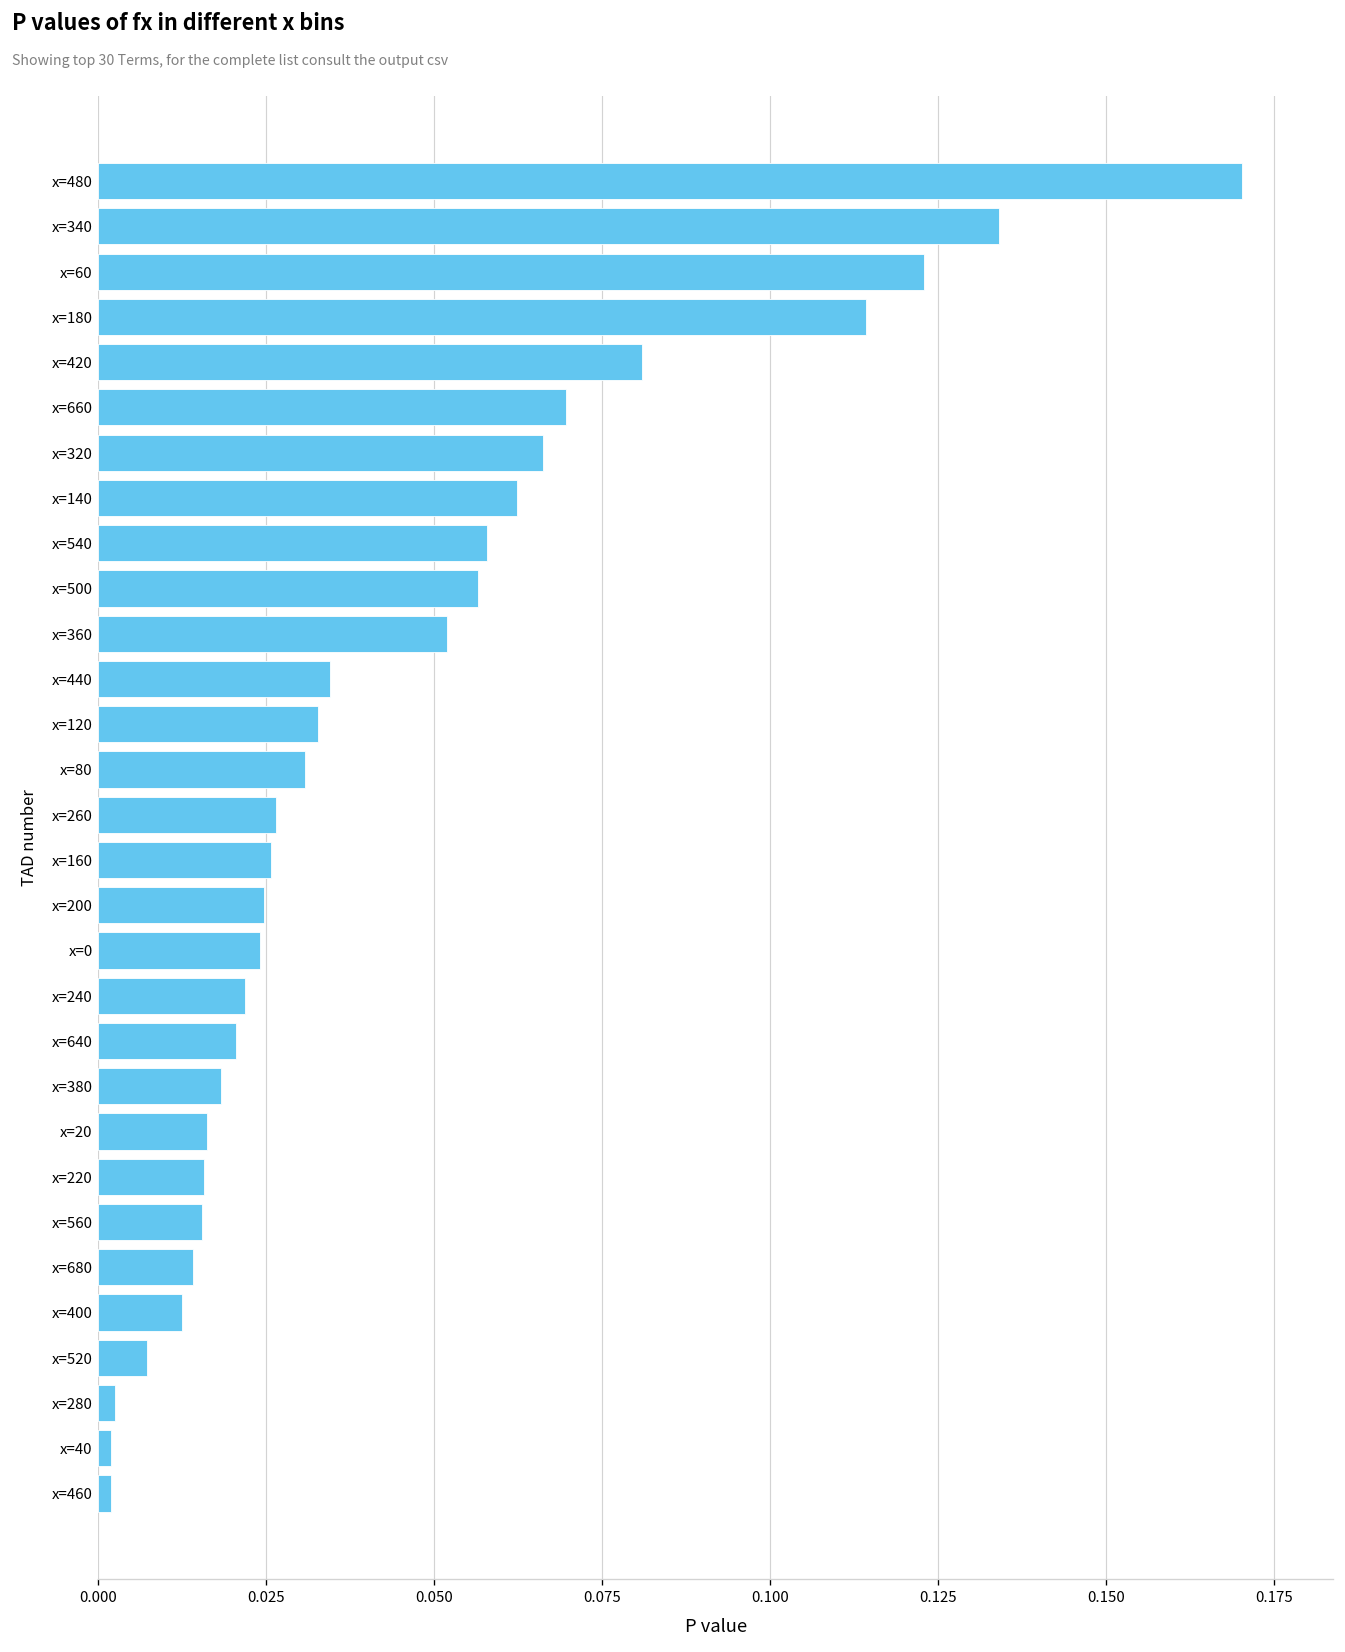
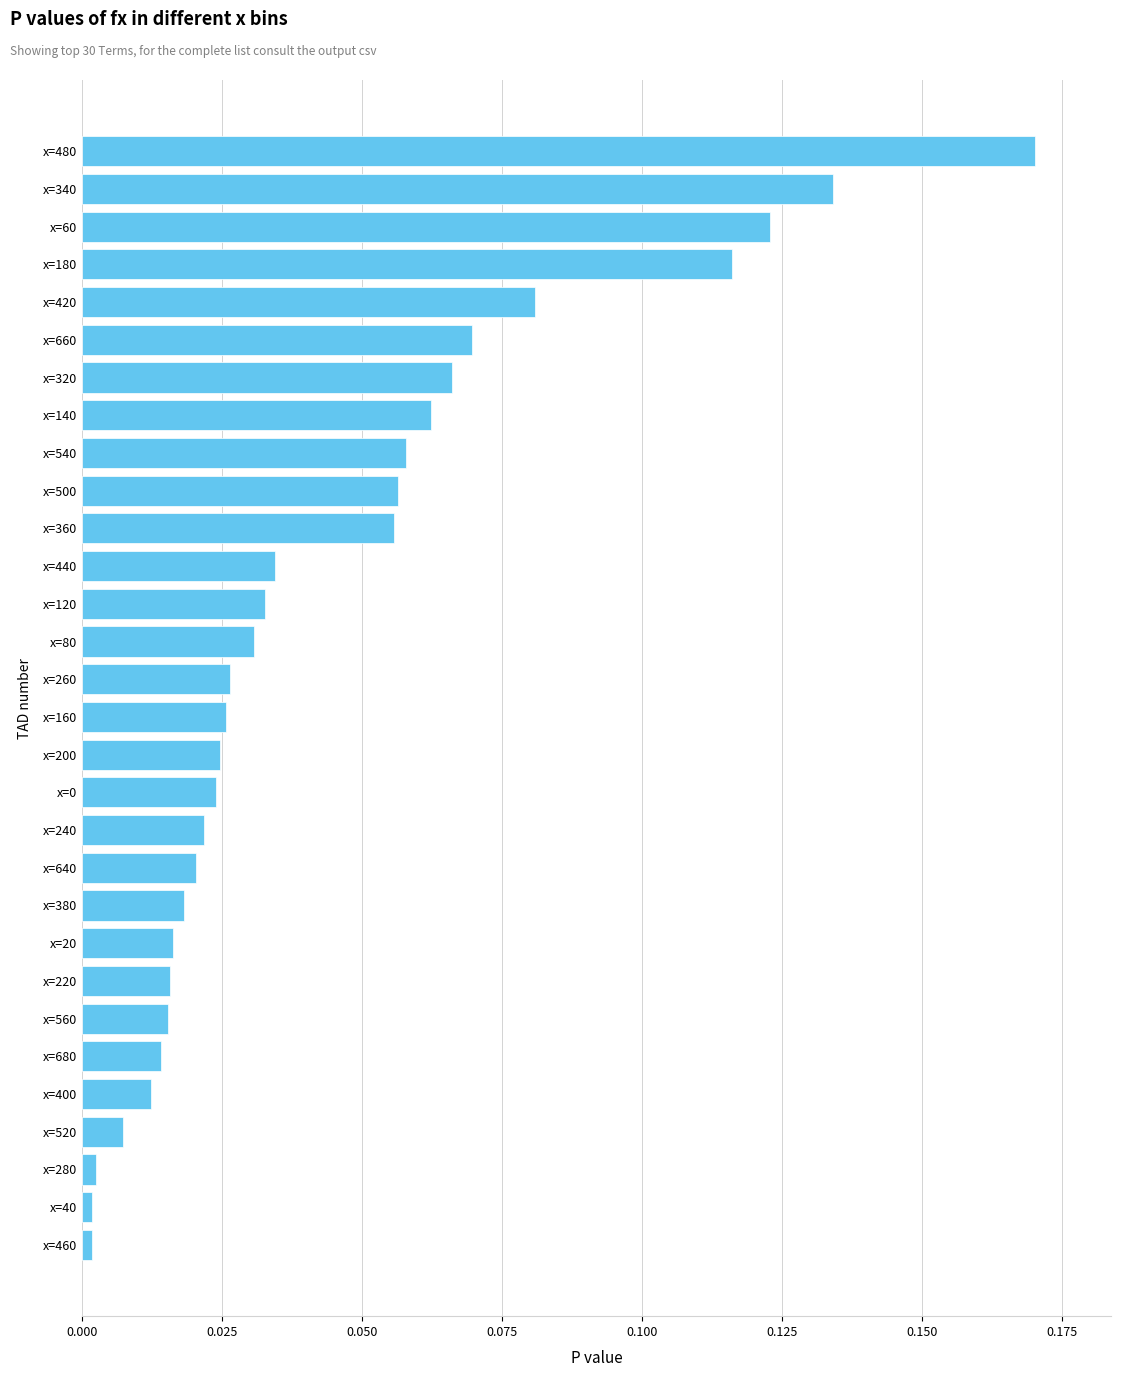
x=180: 0.114 -> 0.116
x=360: 0.052 -> 0.056
